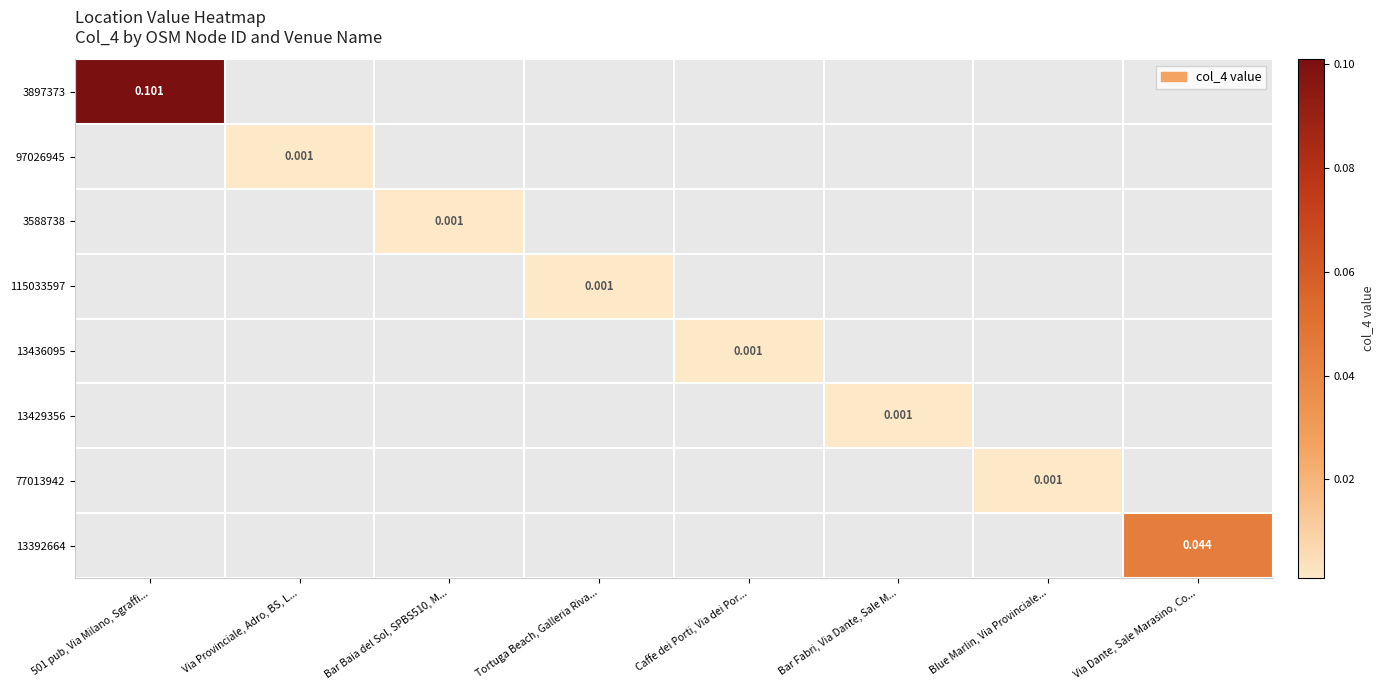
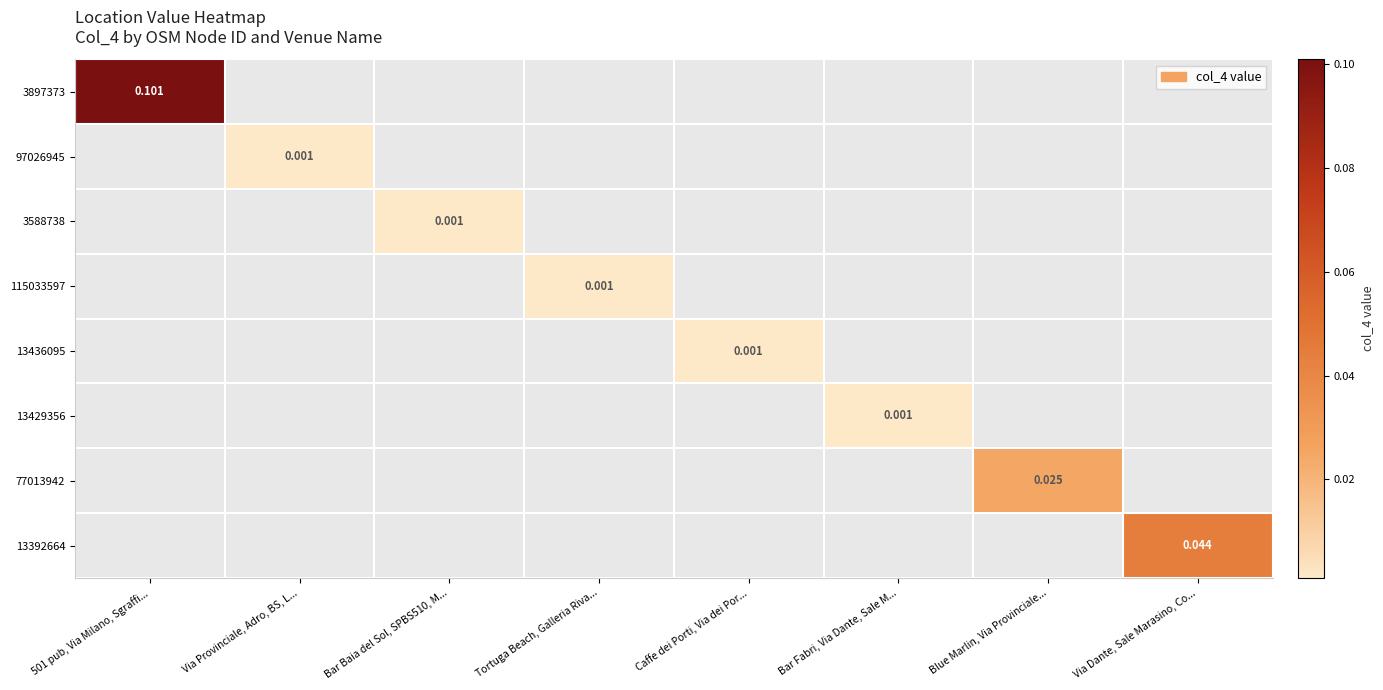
77013942, Blue Marlin, Via Provinciale...: 0.001 -> 0.025
